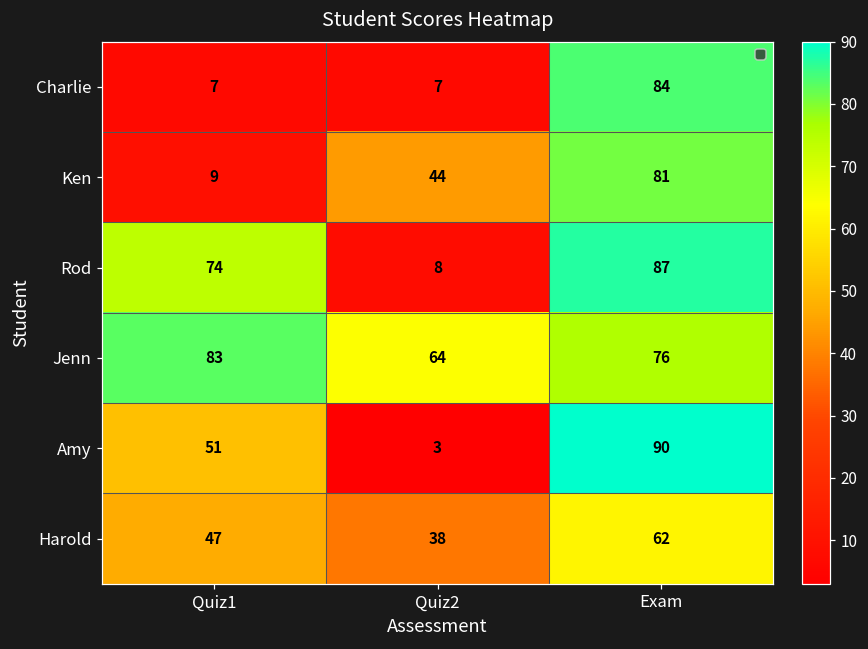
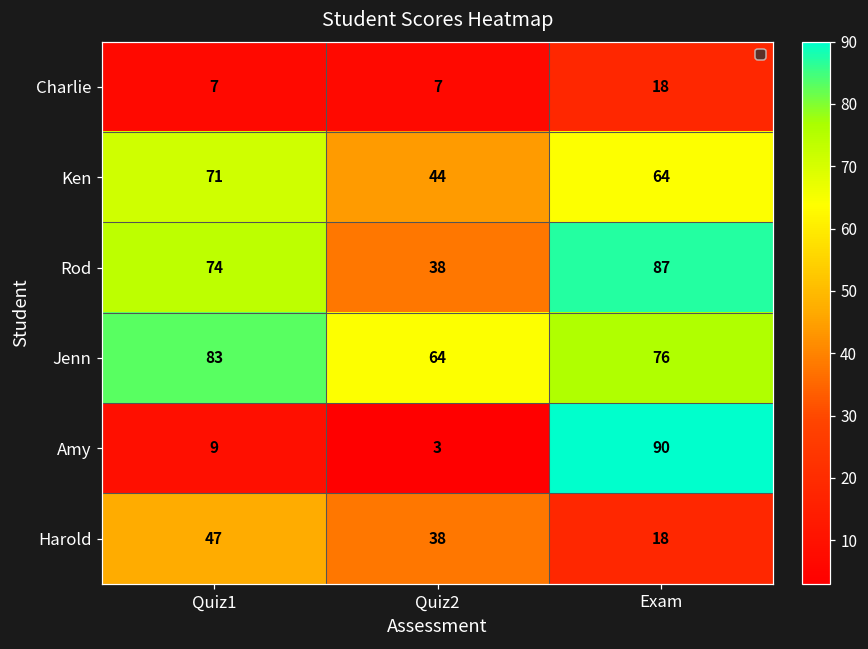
Charlie, Exam: 84 -> 18
Ken, Quiz1: 9 -> 71
Ken, Exam: 81 -> 64
Rod, Quiz2: 8 -> 38
Amy, Quiz1: 51 -> 9
Harold, Exam: 62 -> 18
